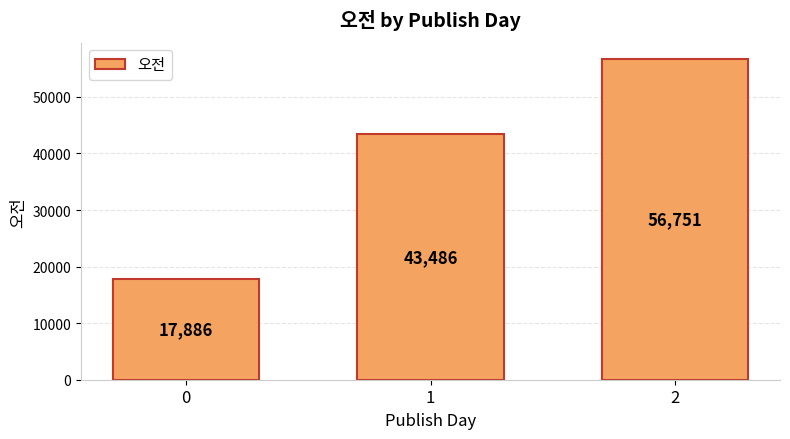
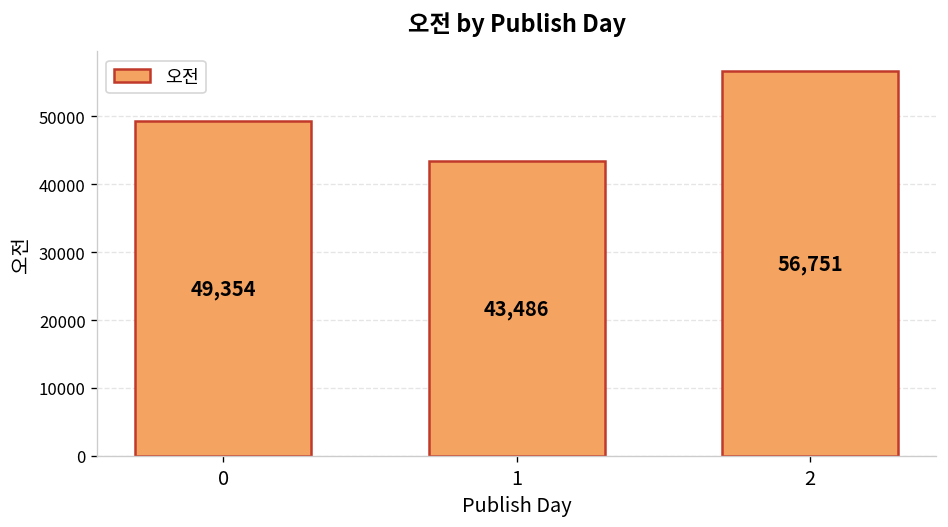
0: 17,886 -> 49,354
